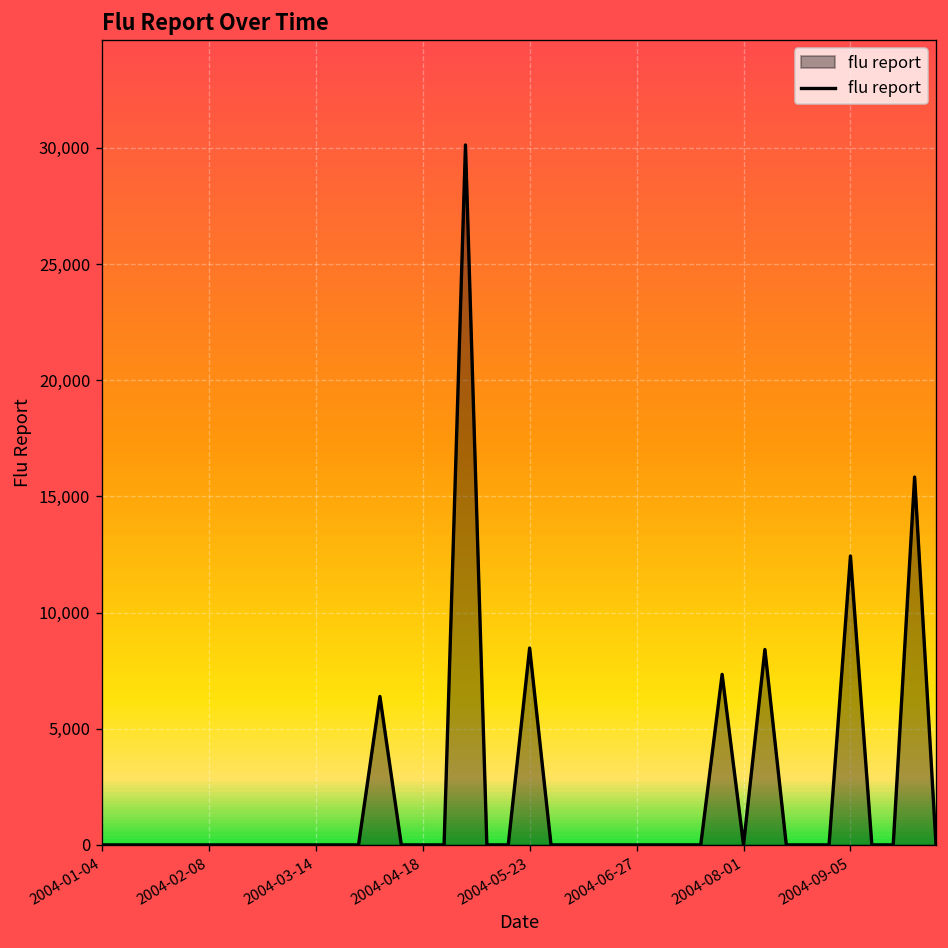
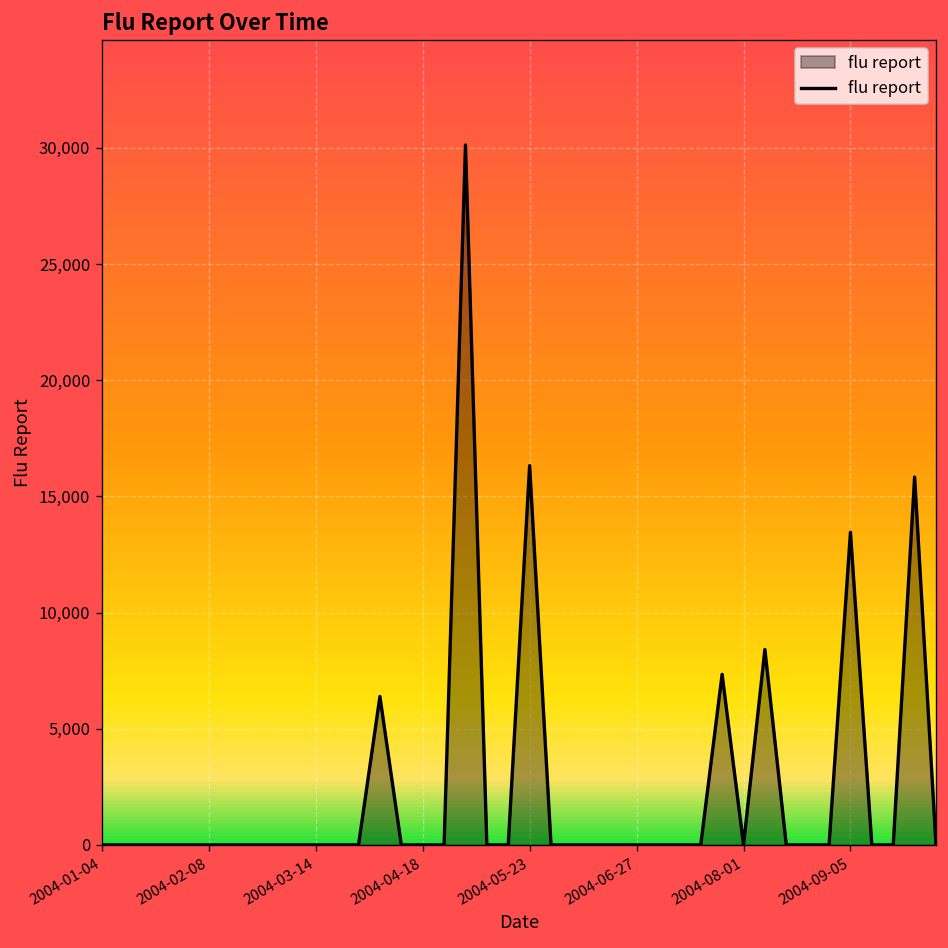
2004-05-23: 8,500 -> 16,300
2004-09-05: 12,400 -> 13,500
